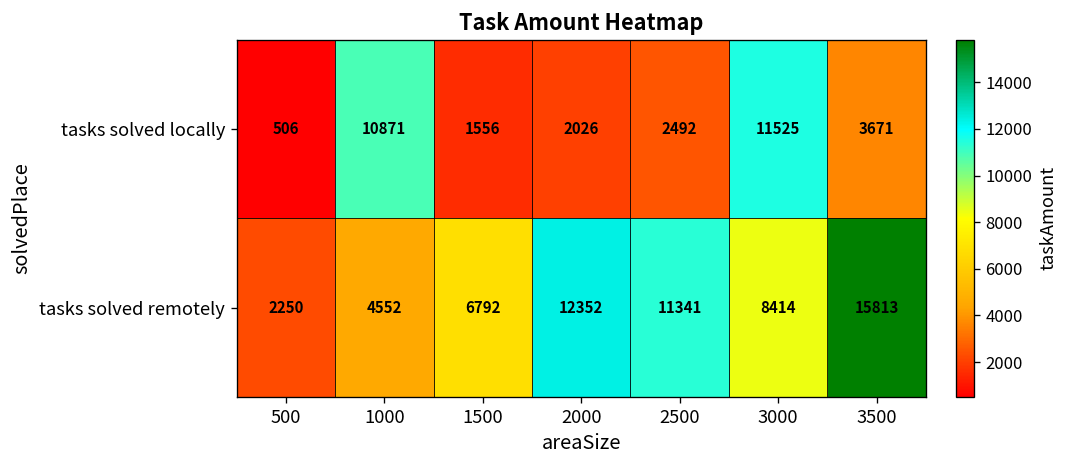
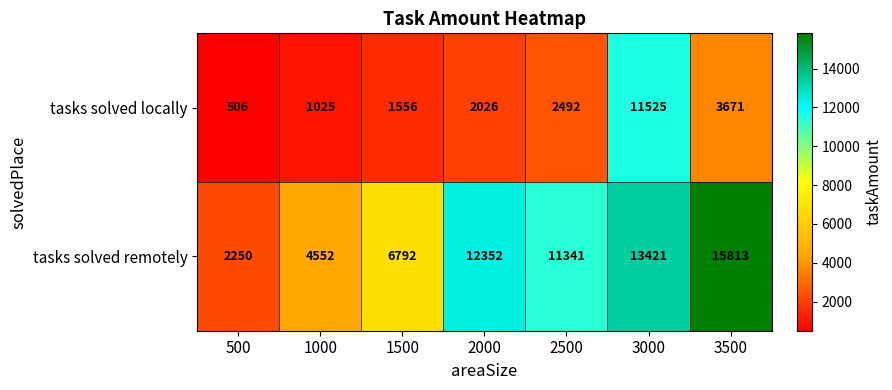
tasks solved locally, 1000: 10871 -> 1025
tasks solved remotely, 3000: 8414 -> 13421
